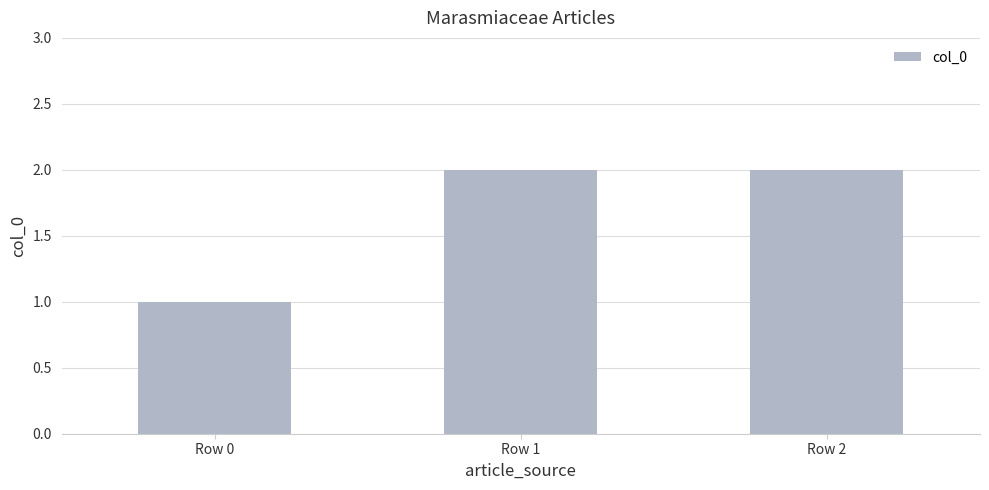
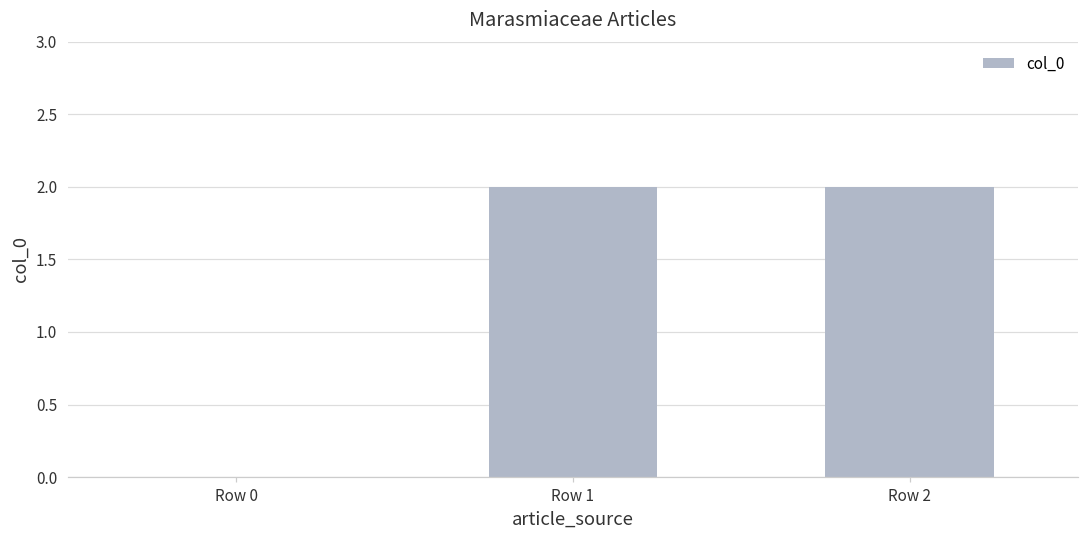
Row 0: 1 -> 0
